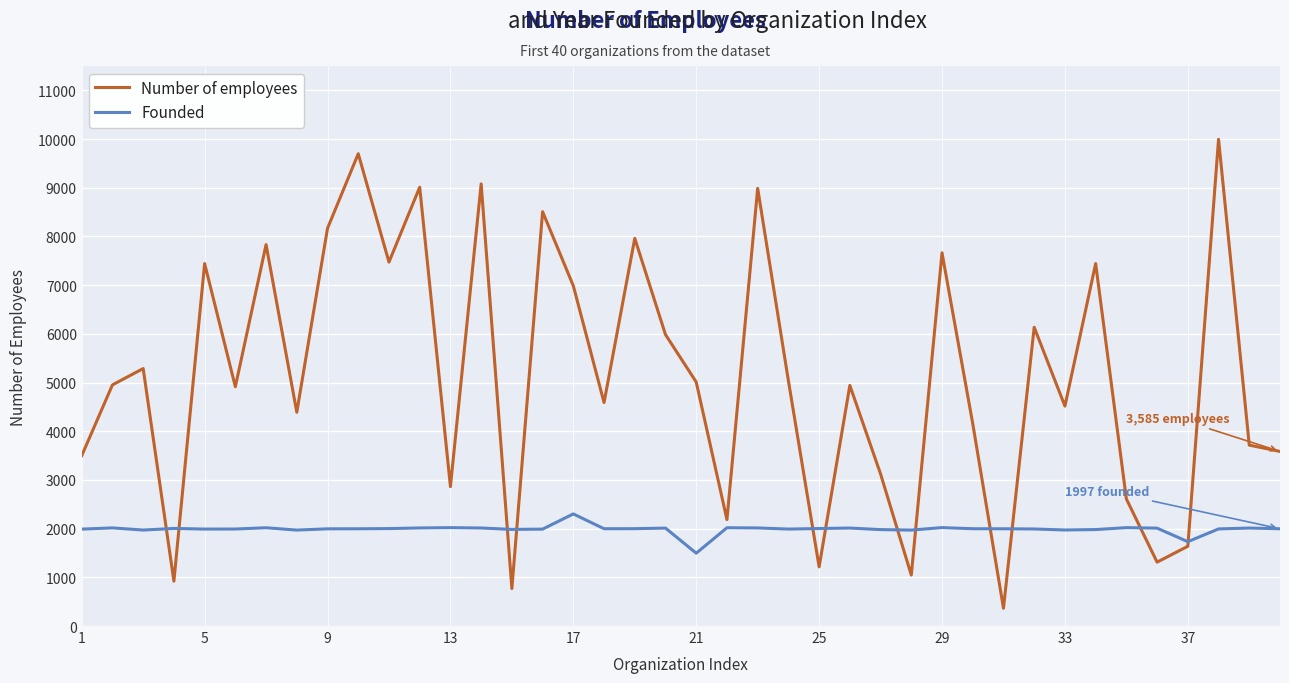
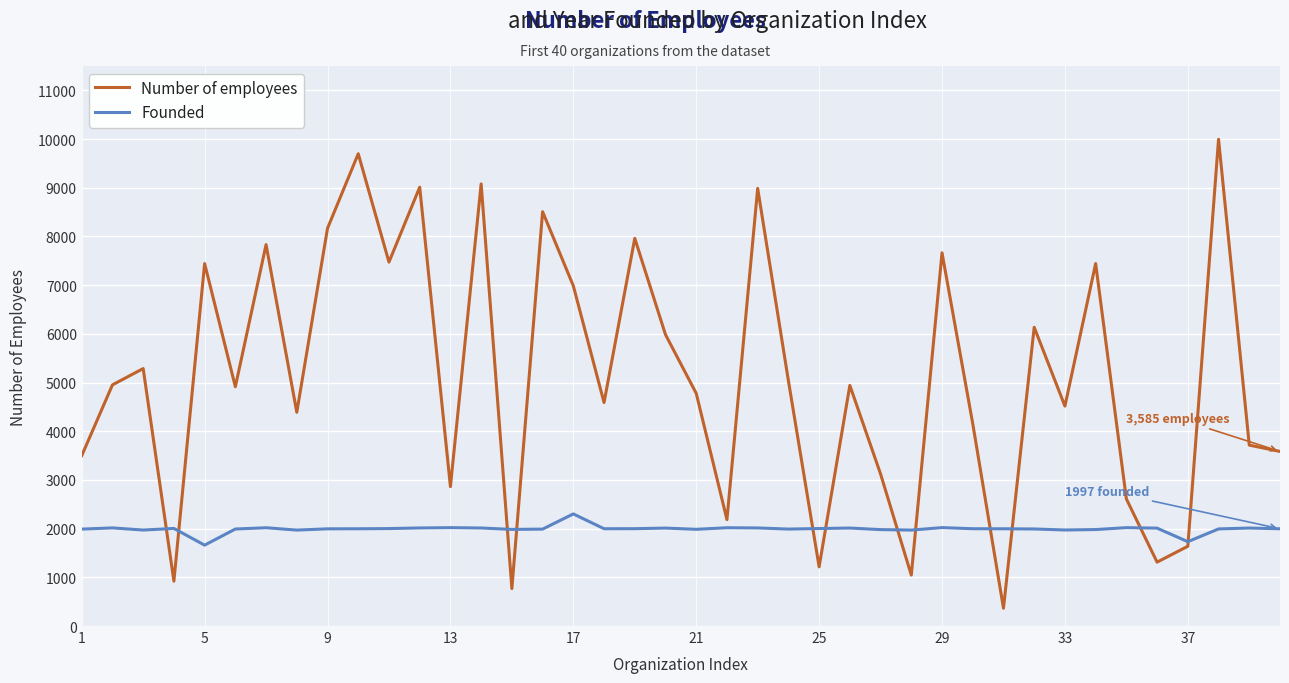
Founded, 5: 2000 -> 1700
Number of employees, 21: 5000 -> 4800
Founded, 21: 1500 -> 2000
